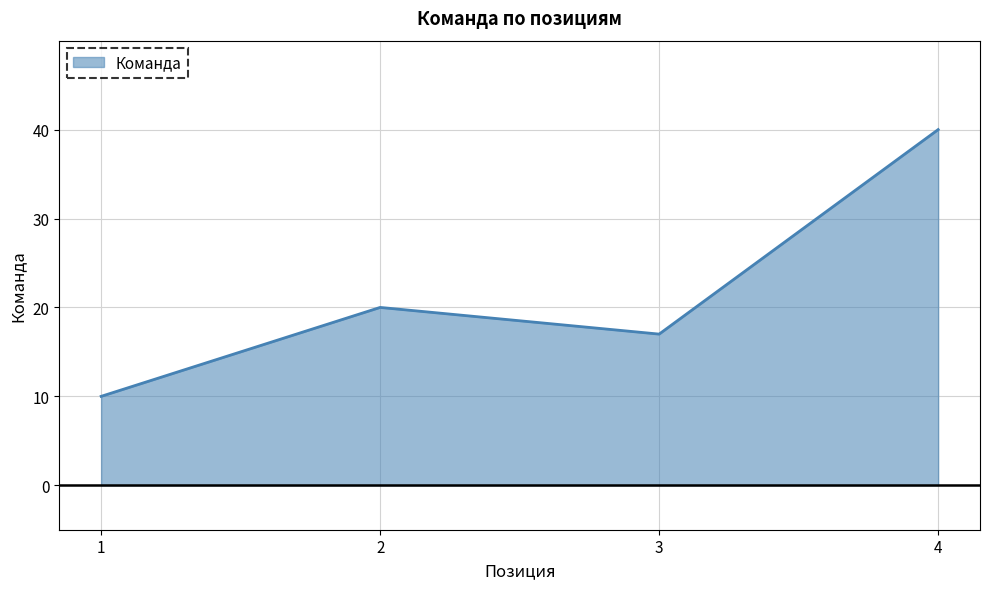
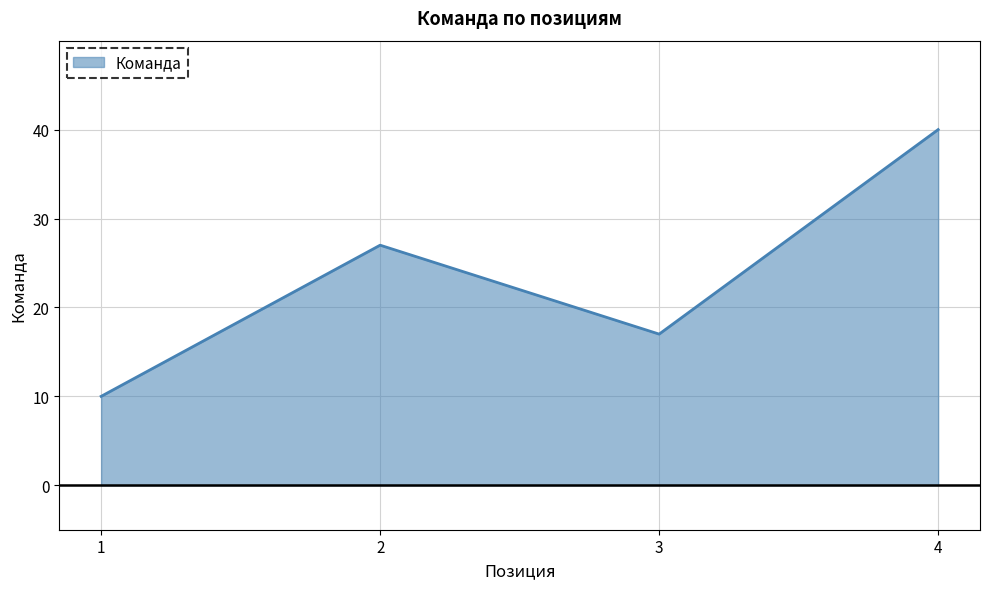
2: 20 -> 27
